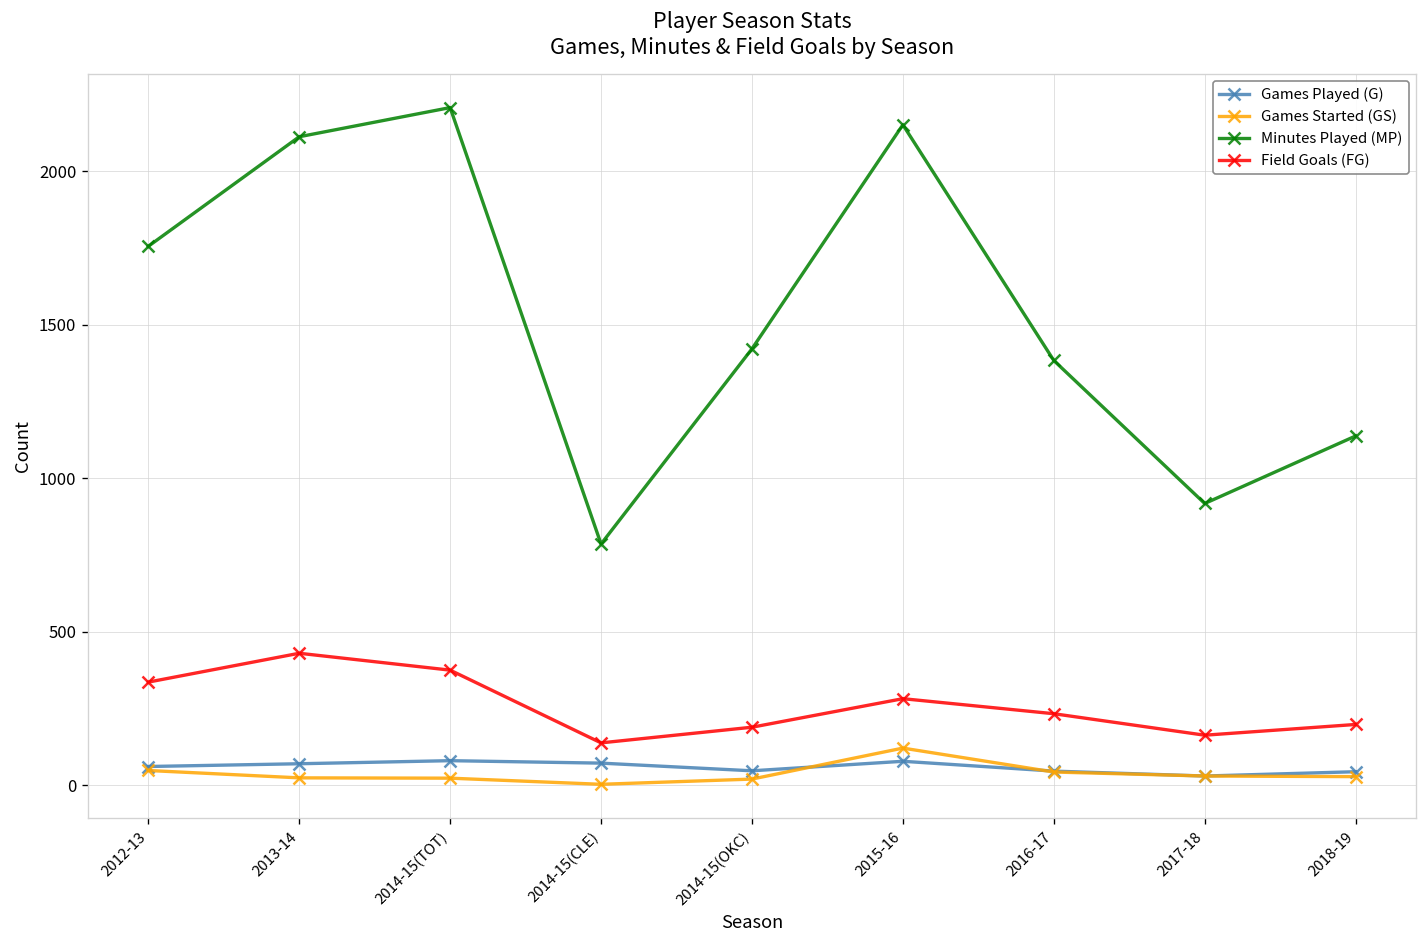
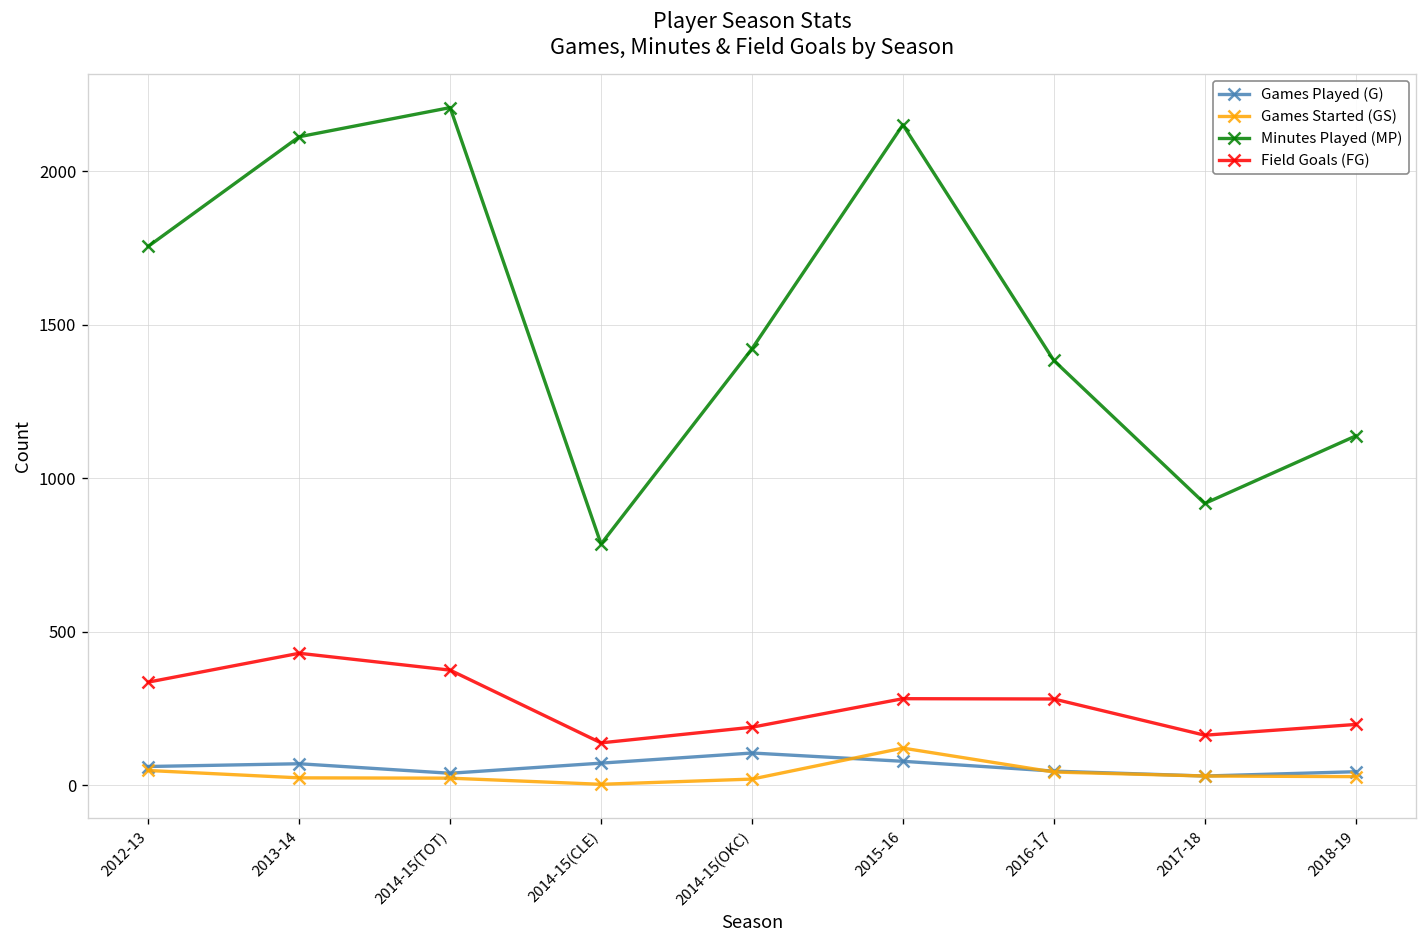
Games Played (G), 2014-15(TOT): 80 -> 40
Games Played (G), 2014-15(OKC): 50 -> 110
Field Goals (FG), 2016-17: 230 -> 280
